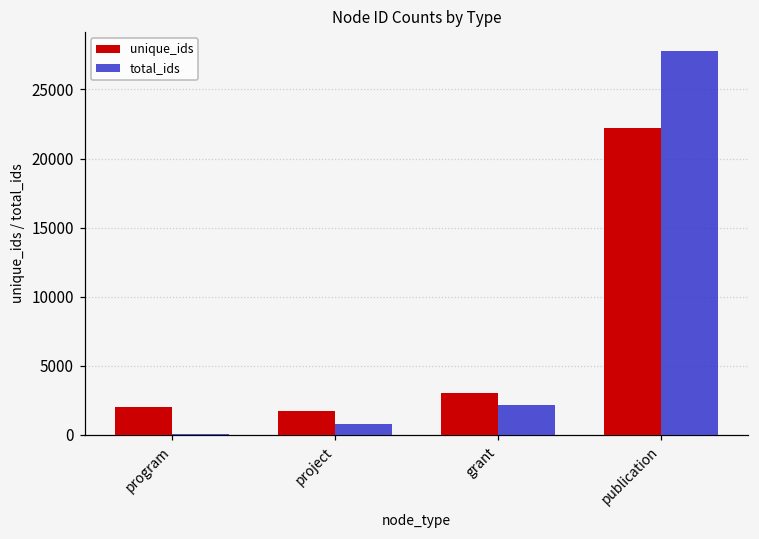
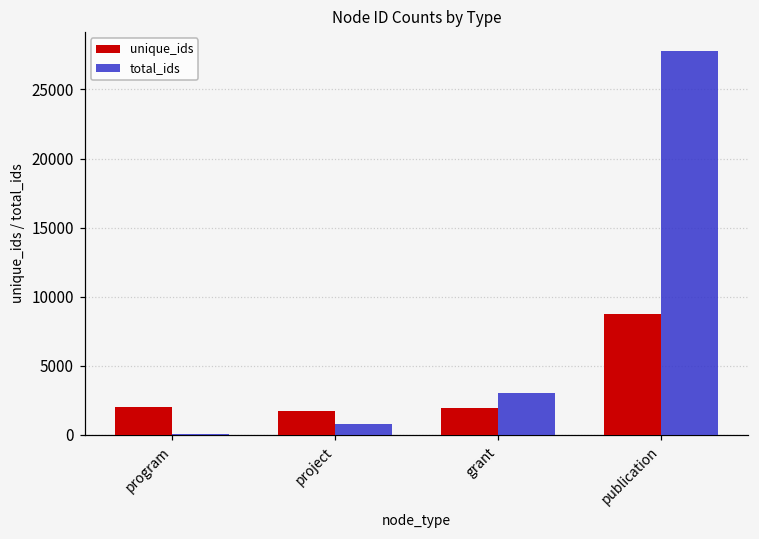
unique_ids, grant: 3100 -> 2000
total_ids, grant: 2200 -> 3100
unique_ids, publication: 22200 -> 8800
